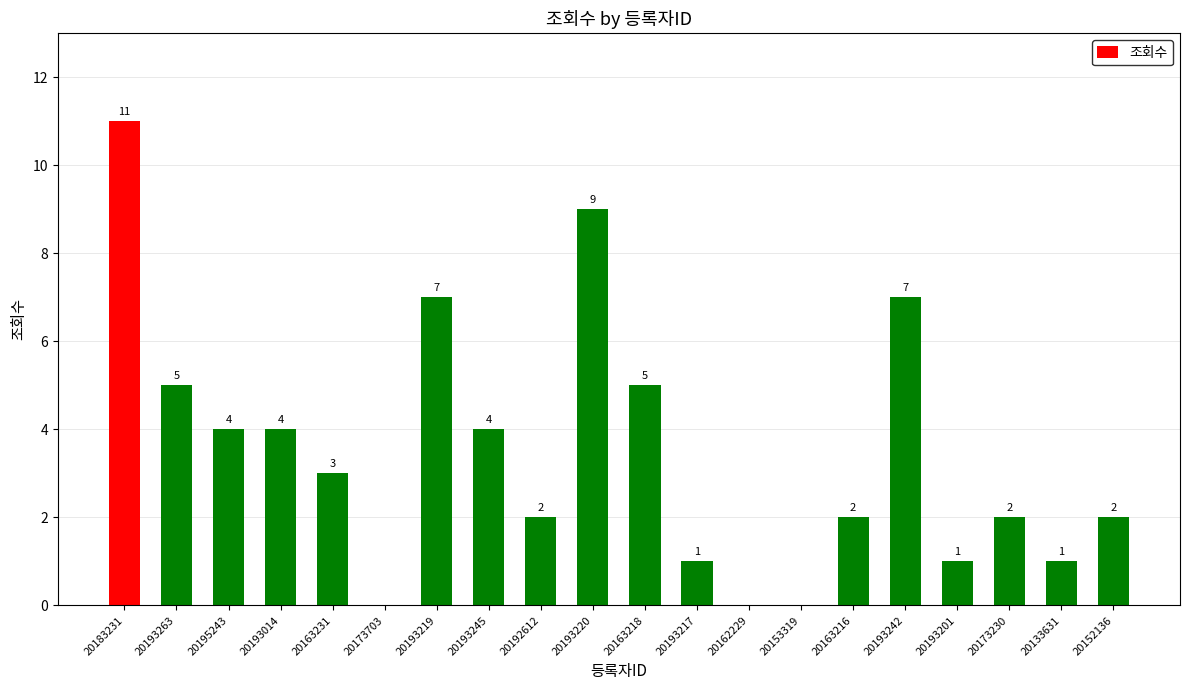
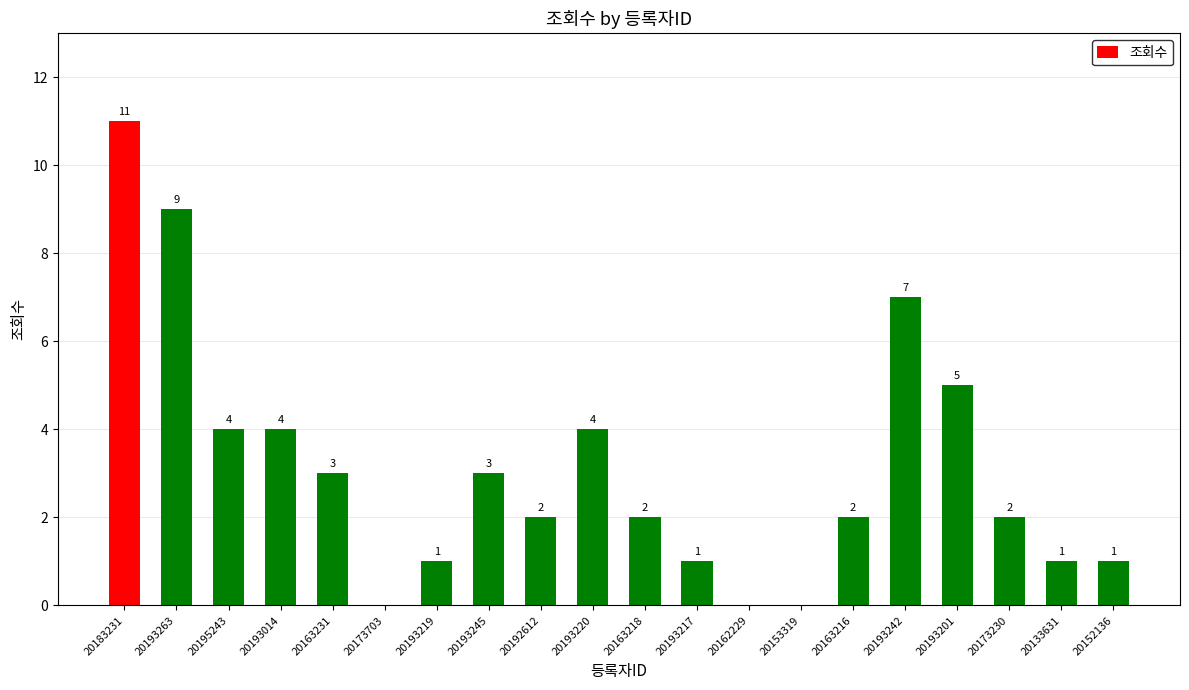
20193263: 5 -> 9
20193219: 7 -> 1
20193245: 4 -> 3
20193220: 9 -> 4
20163218: 5 -> 2
20193201: 1 -> 5
20152136: 2 -> 1
